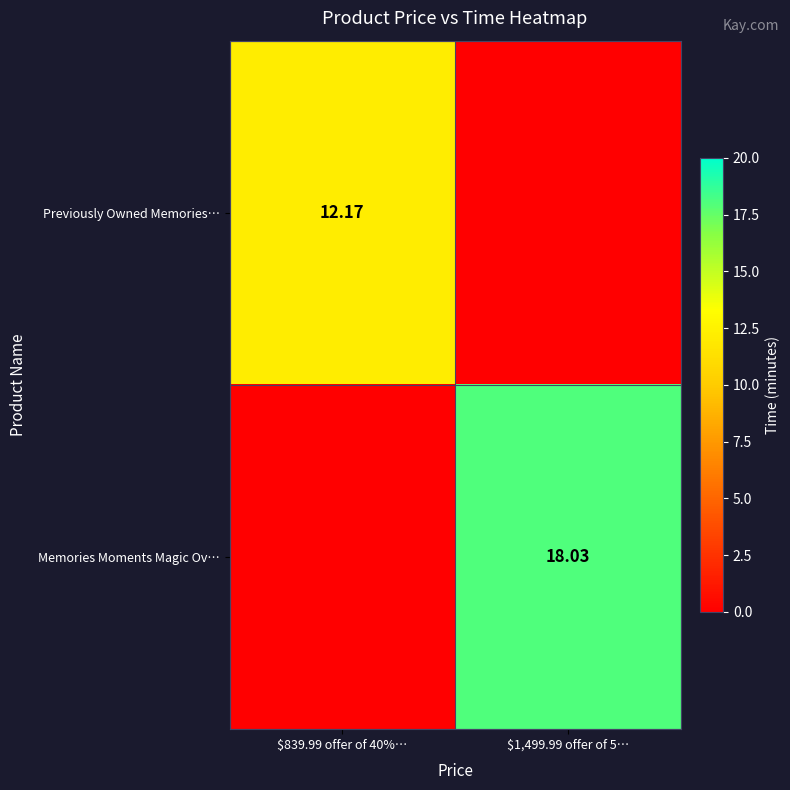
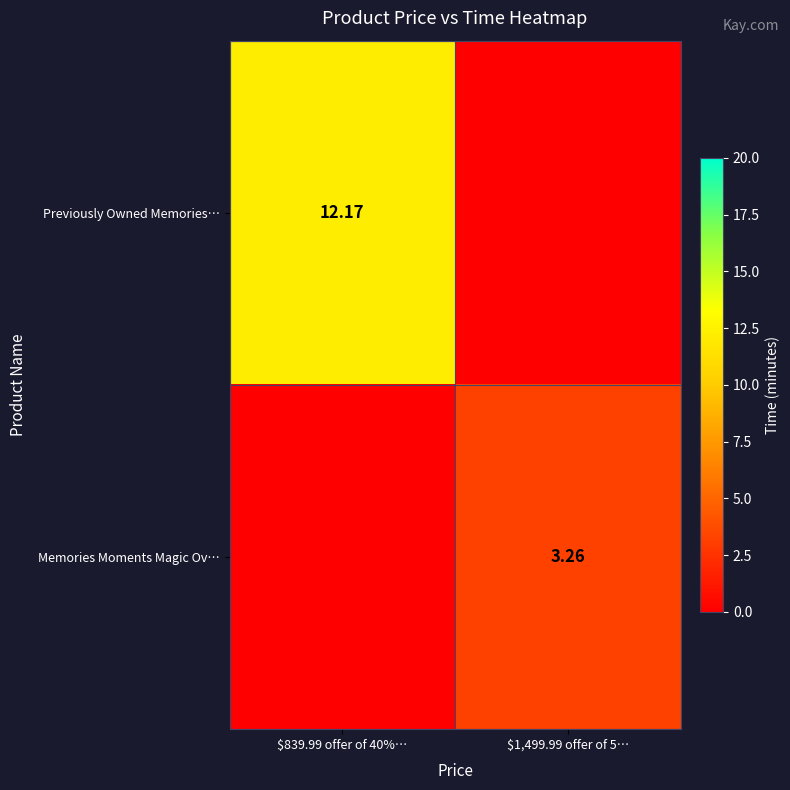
Memories Moments Magic Ov…, $1,499.99 offer of 5…: 18.03 -> 3.26
